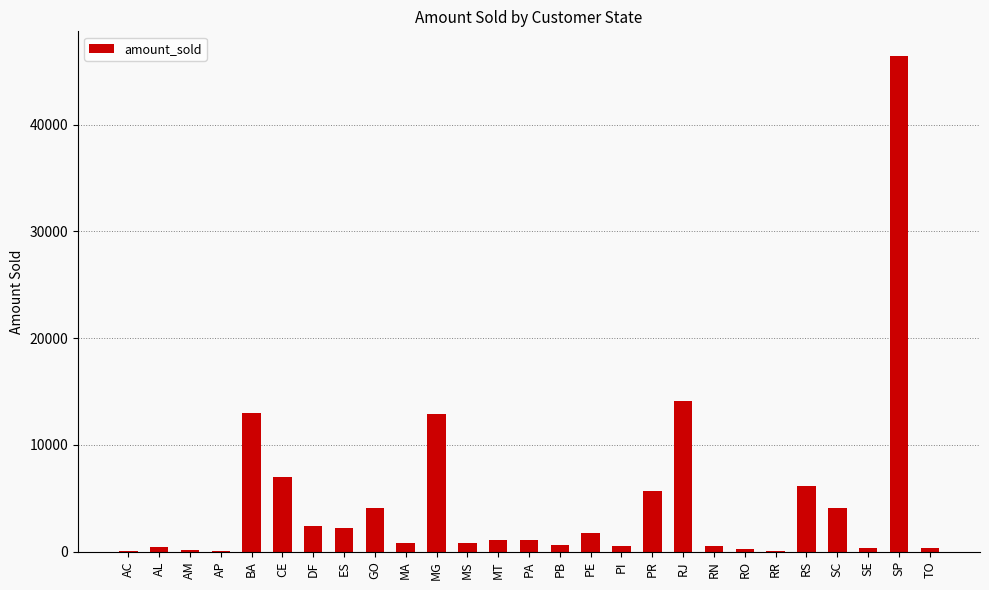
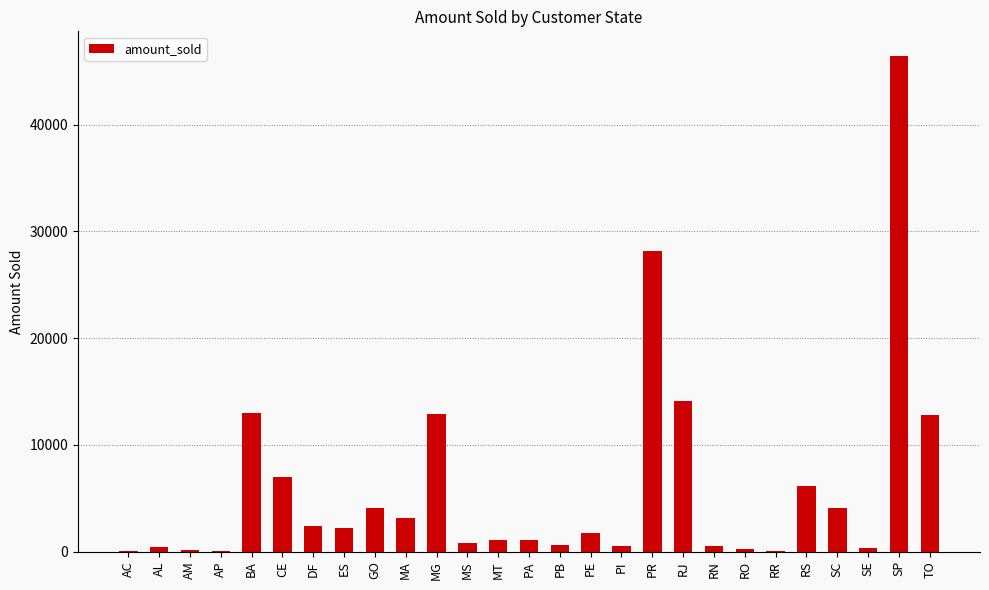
MA: 800 -> 3100
PR: 5600 -> 28200
TO: 300 -> 12800
